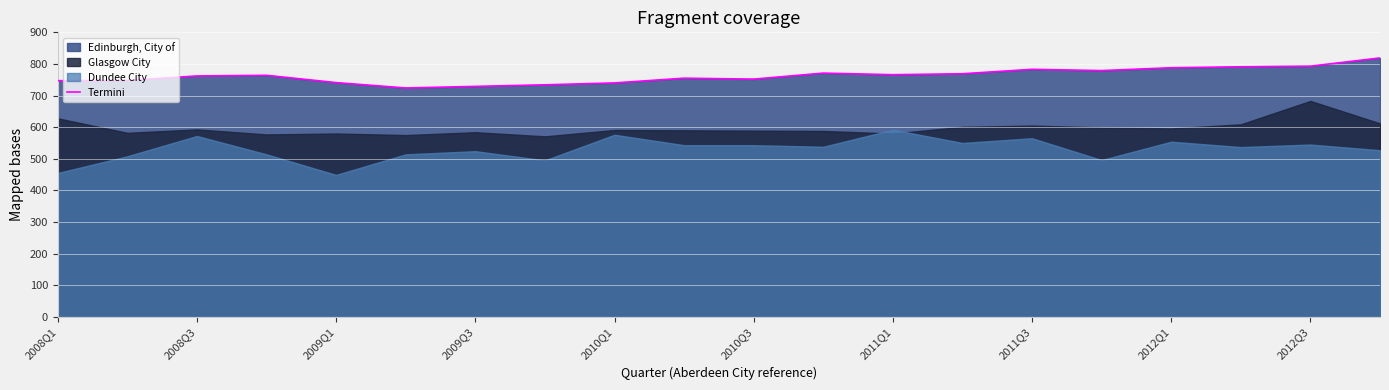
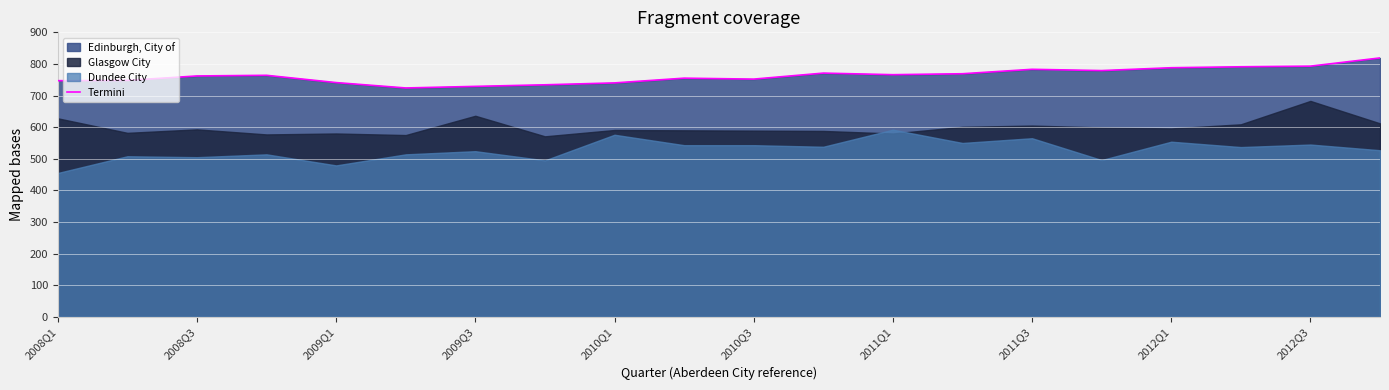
Dundee City, 2008Q3: 570 -> 510
Dundee City, 2009Q1: 450 -> 480
Glasgow City, 2009Q3: 580 -> 640
